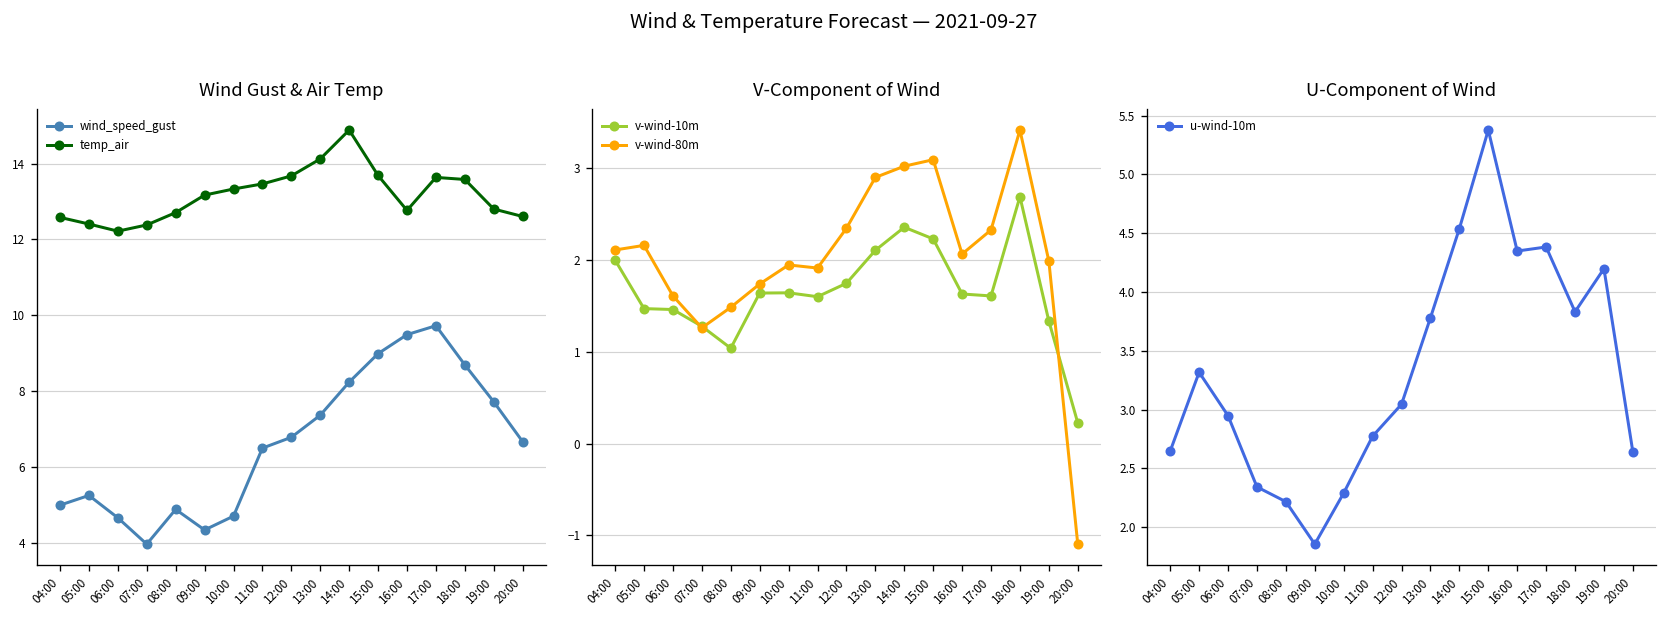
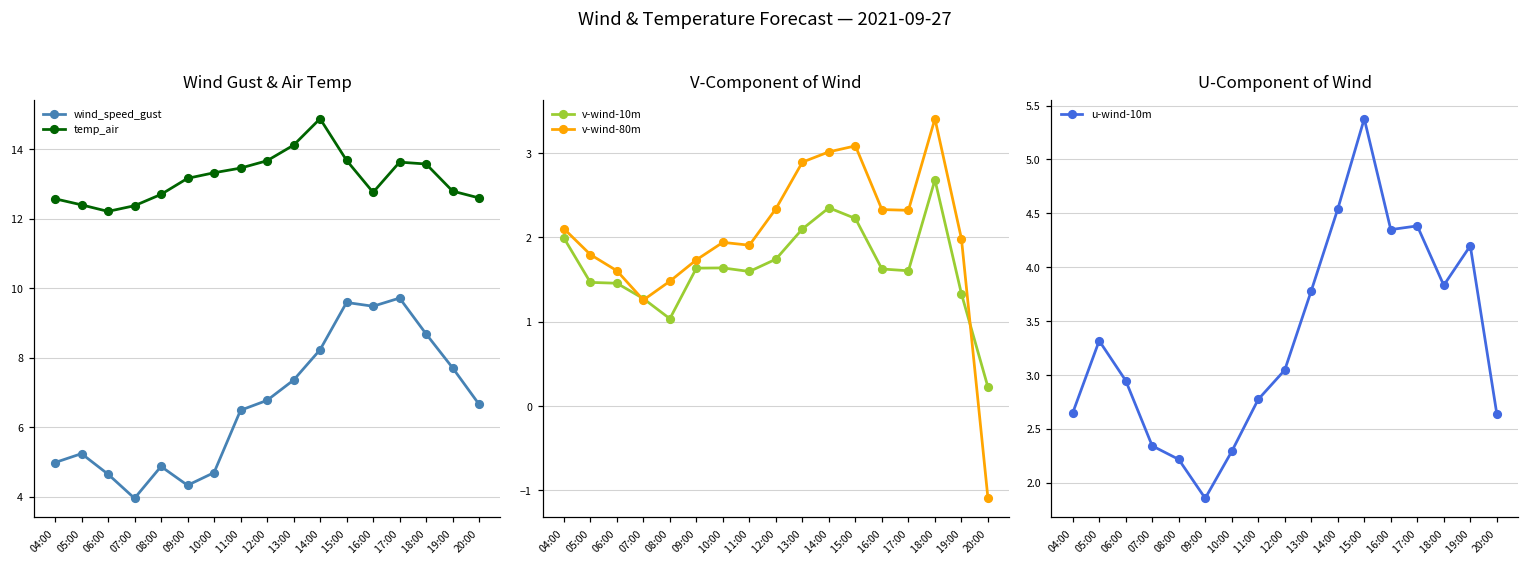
Wind Gust & Air Temp, wind_speed_gust, 15:00: 9.0 -> 9.6
V-Component of Wind, v-wind-80m, 05:00: 2.2 -> 1.8
V-Component of Wind, v-wind-80m, 16:00: 2.1 -> 2.3
